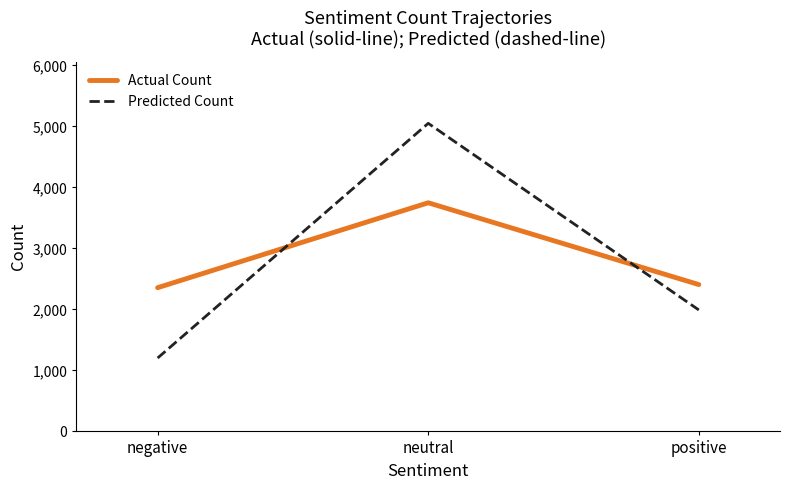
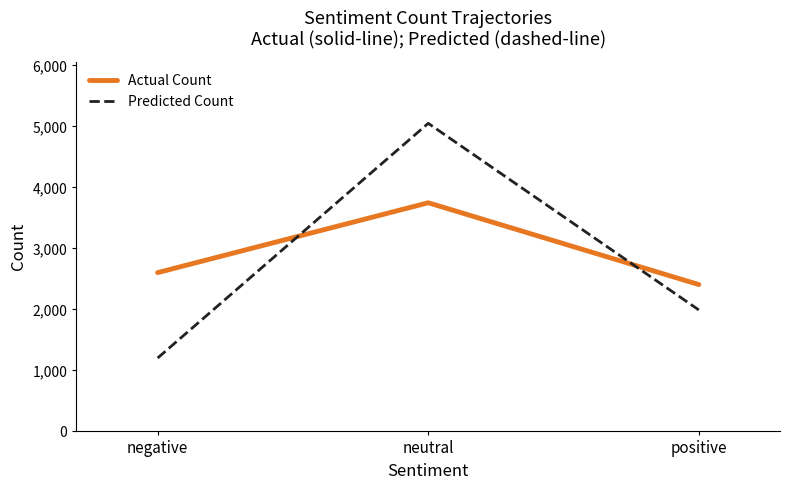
Actual Count, negative: 2,400 -> 2,600
